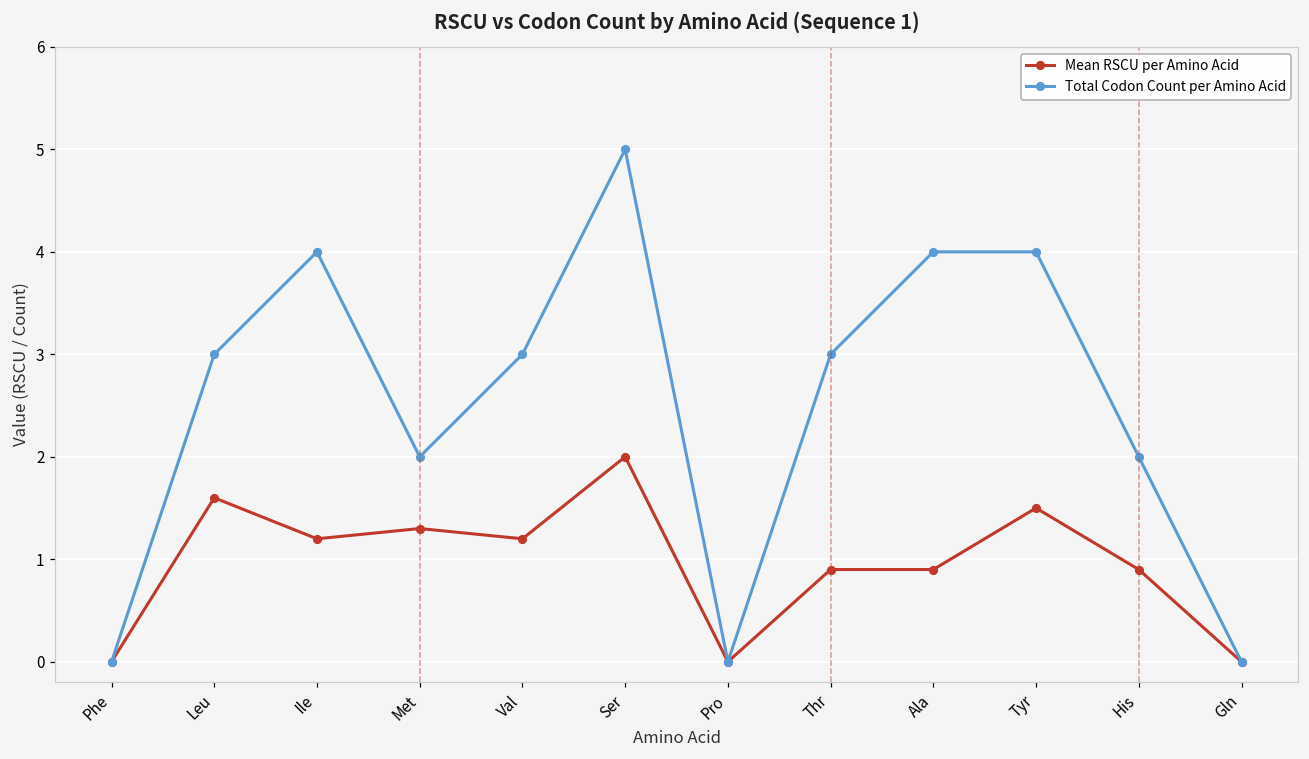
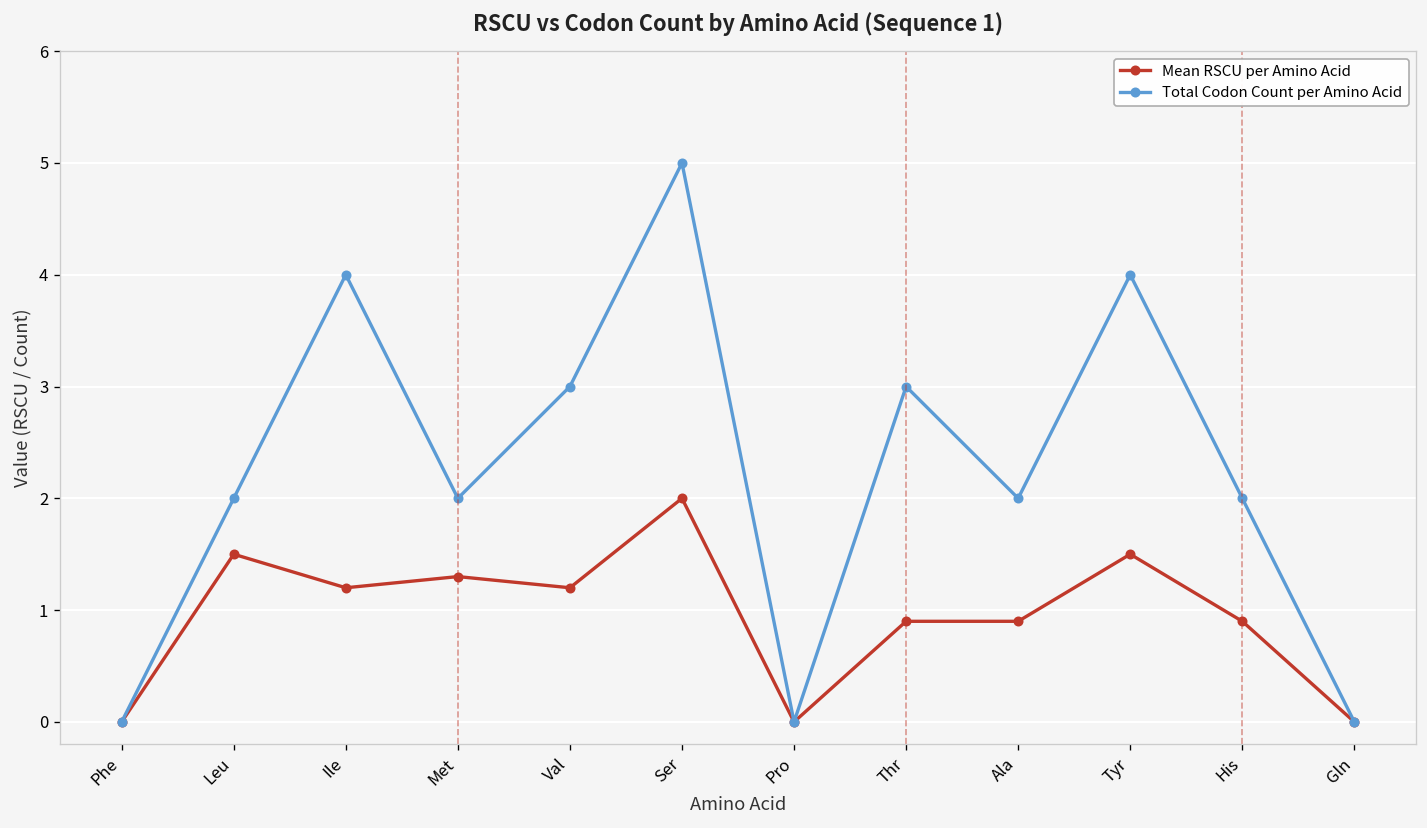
Mean RSCU per Amino Acid, Leu: 1.6 -> 1.5
Total Codon Count per Amino Acid, Leu: 3 -> 2
Total Codon Count per Amino Acid, Ala: 4 -> 2
